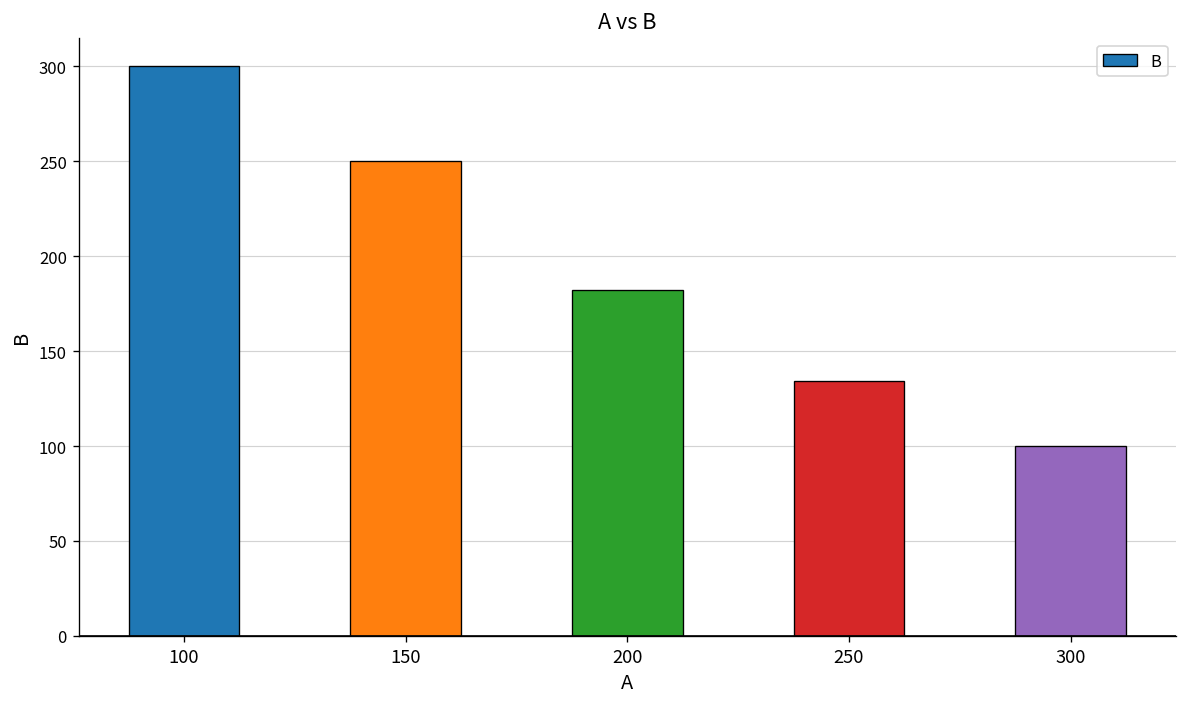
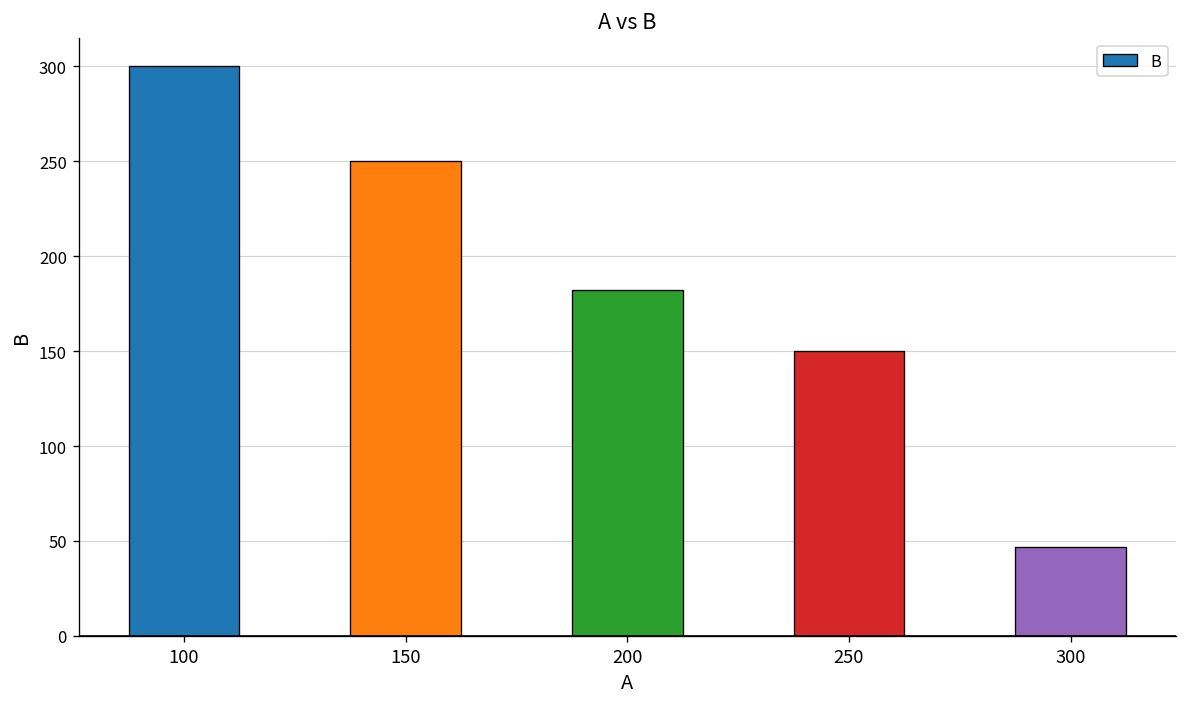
250: 134 -> 150
300: 100 -> 47
